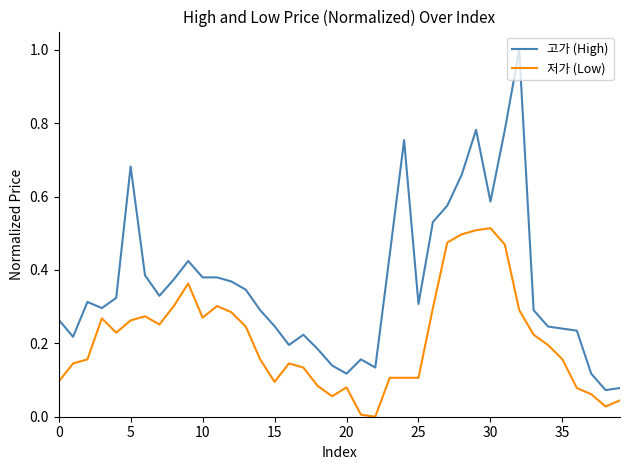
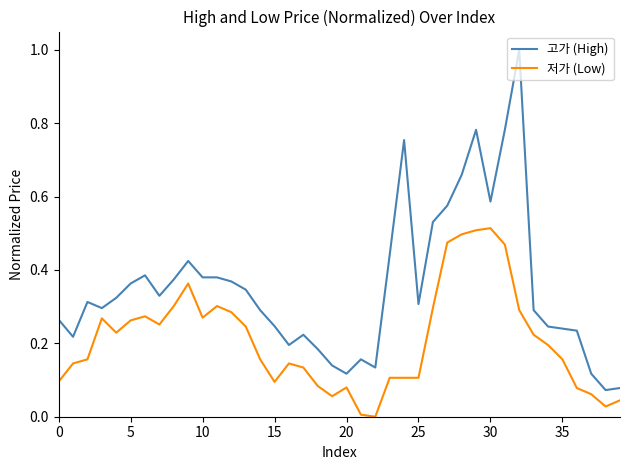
고가 (High), 5: 0.68 -> 0.36
